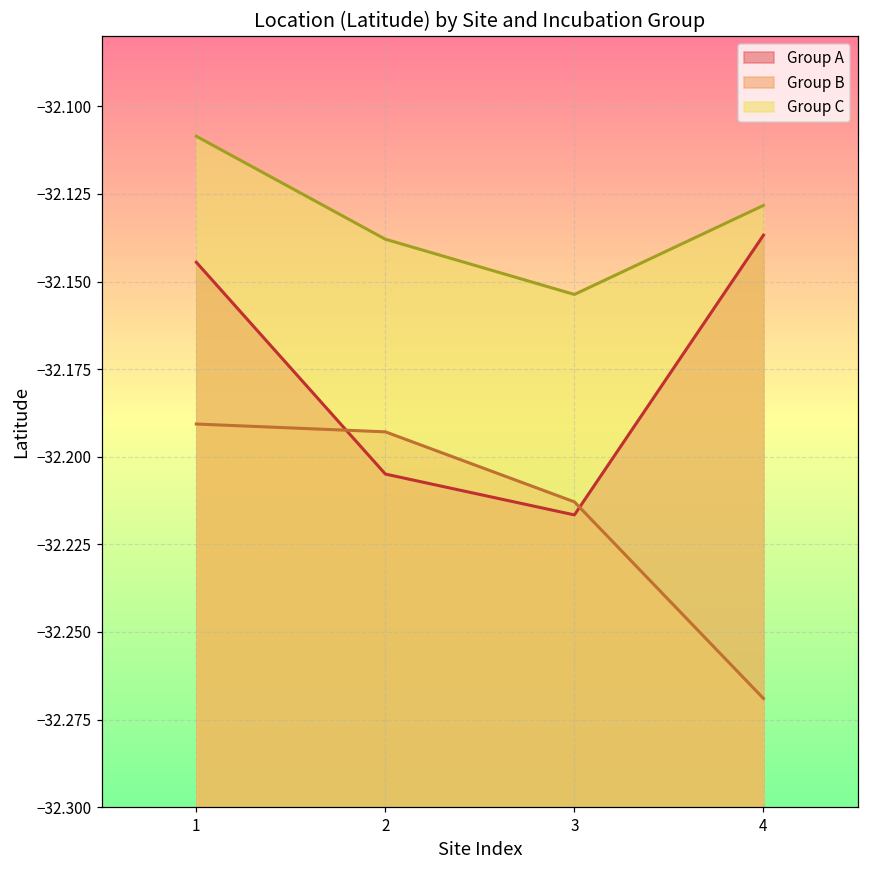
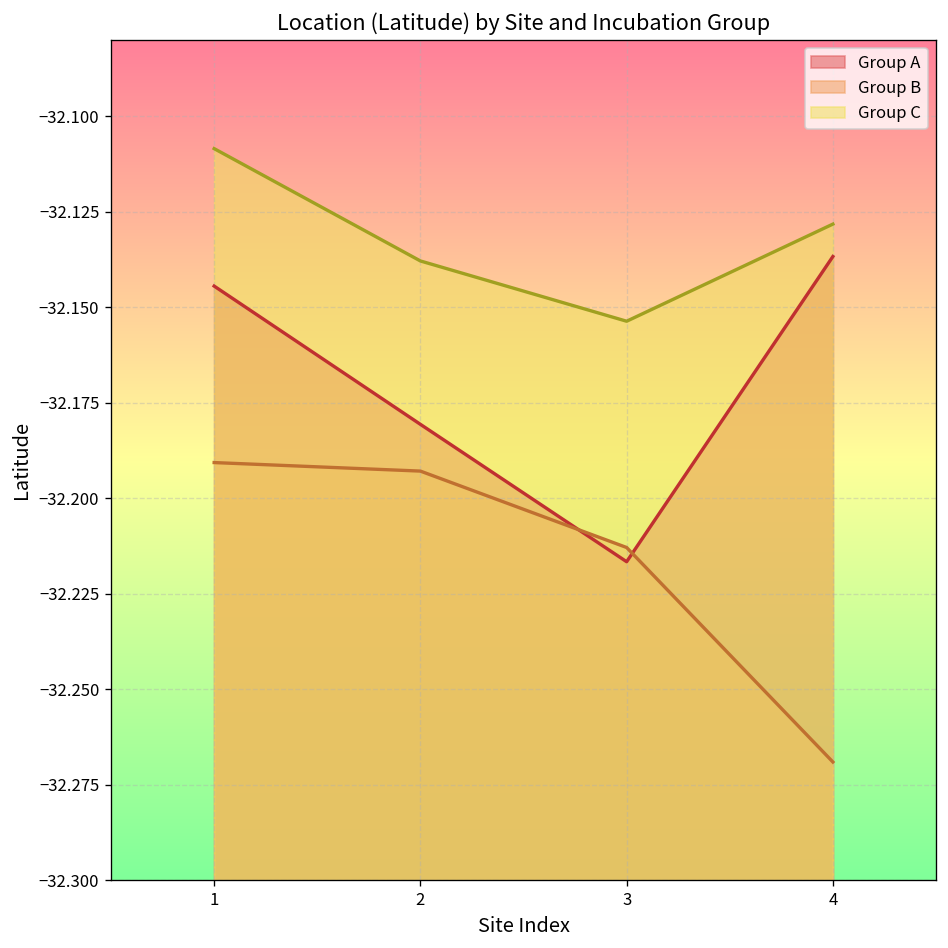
Group A, 2: -32.205 -> -32.181
